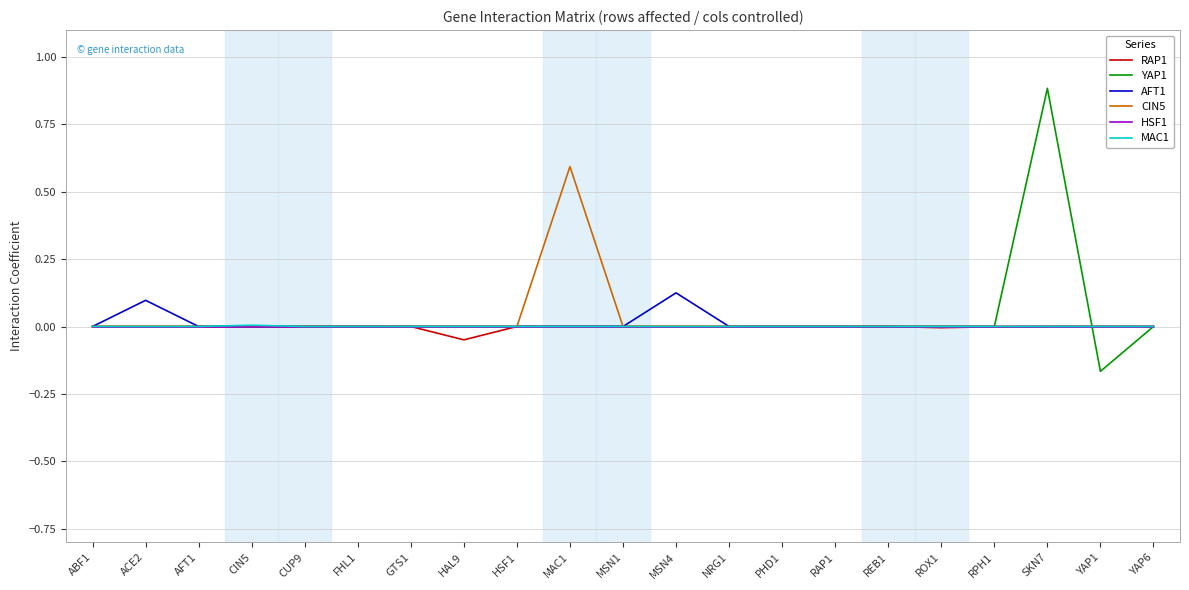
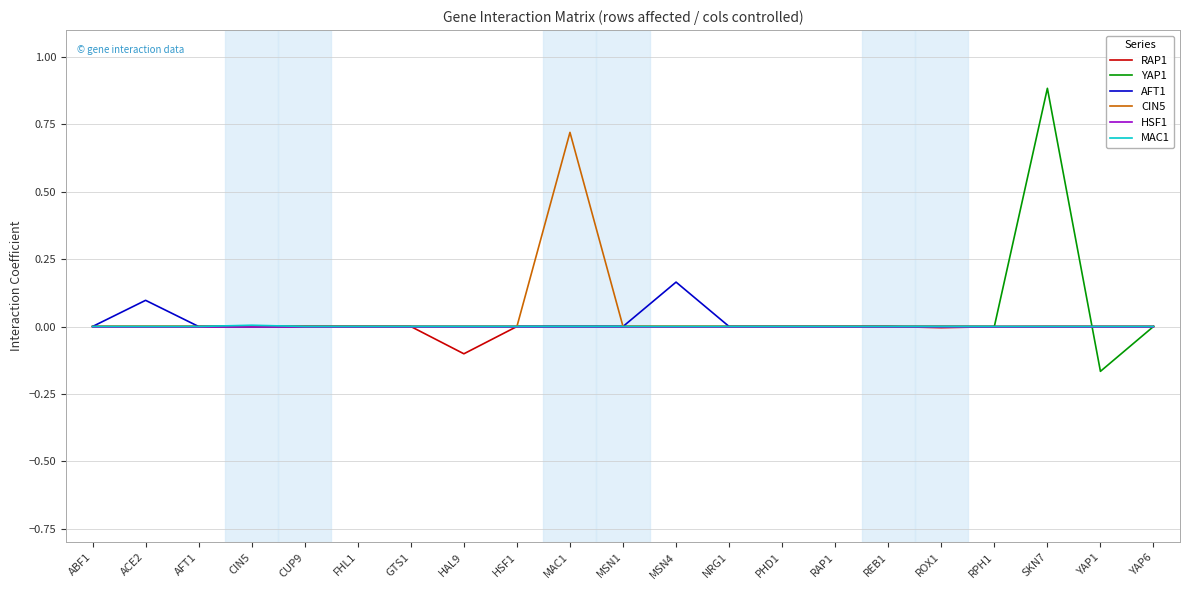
RAP1, HAL9: -0.05 -> -0.10
CIN5, MAC1: 0.59 -> 0.72
AFT1, MSN4: 0.12 -> 0.16
